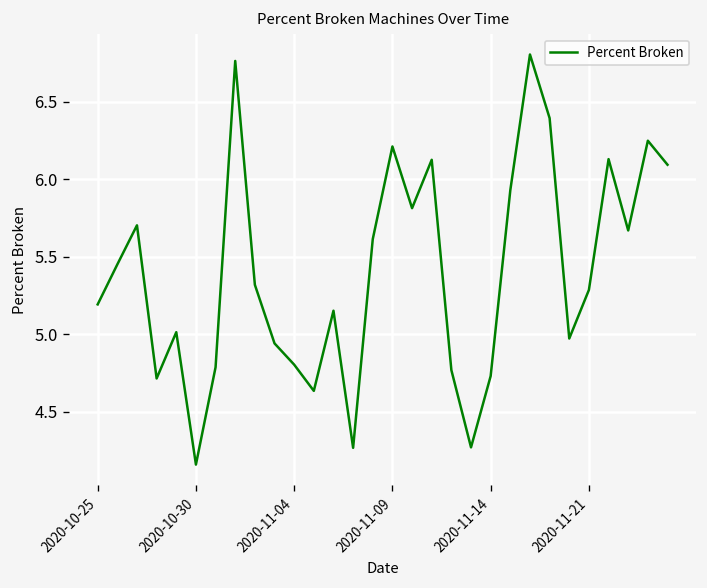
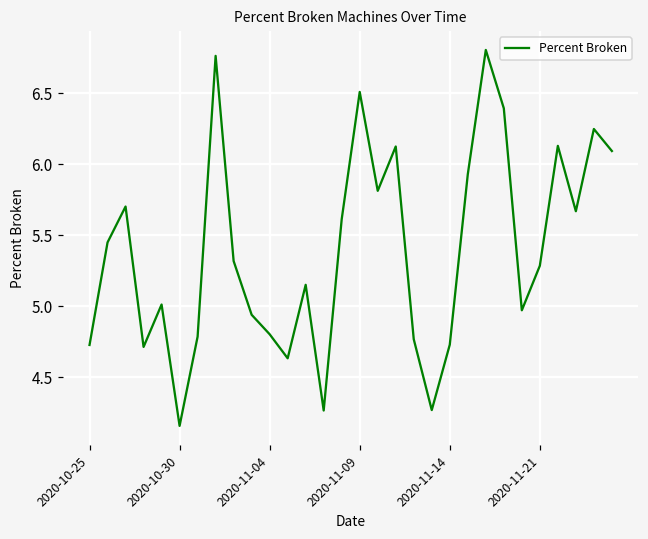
2020-10-25: 5.19 -> 4.73
2020-11-09: 6.21 -> 6.51
